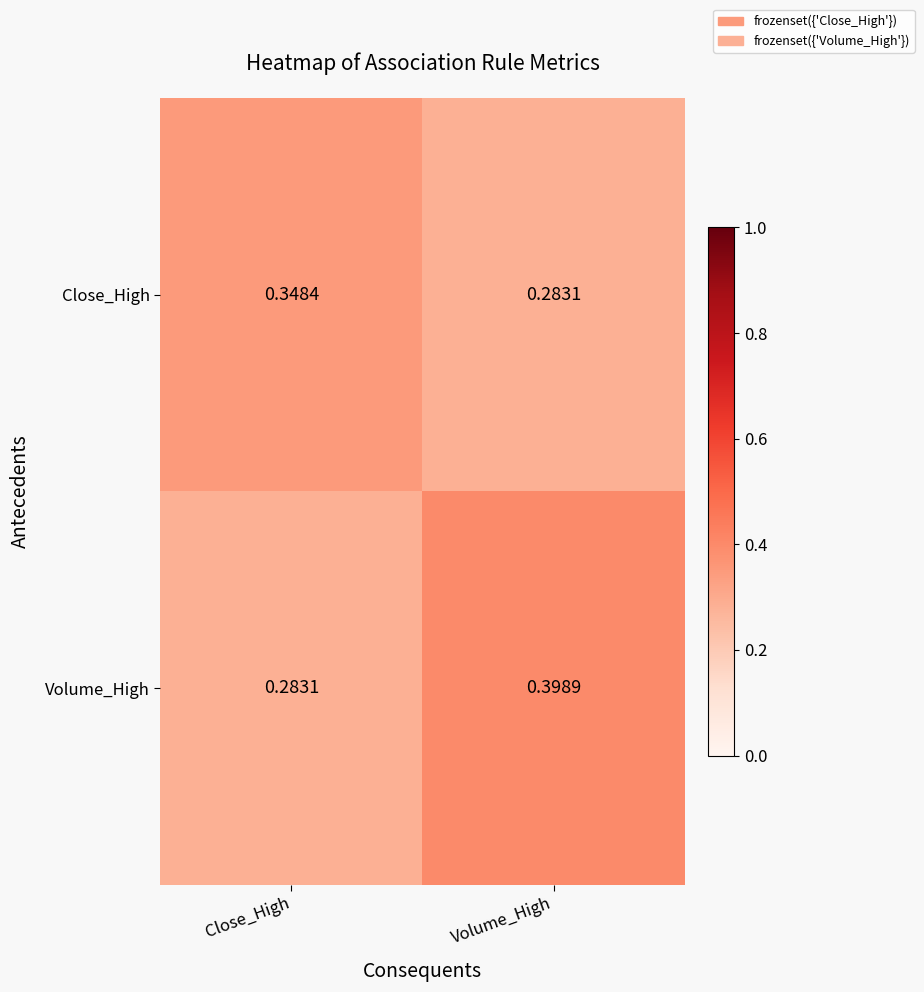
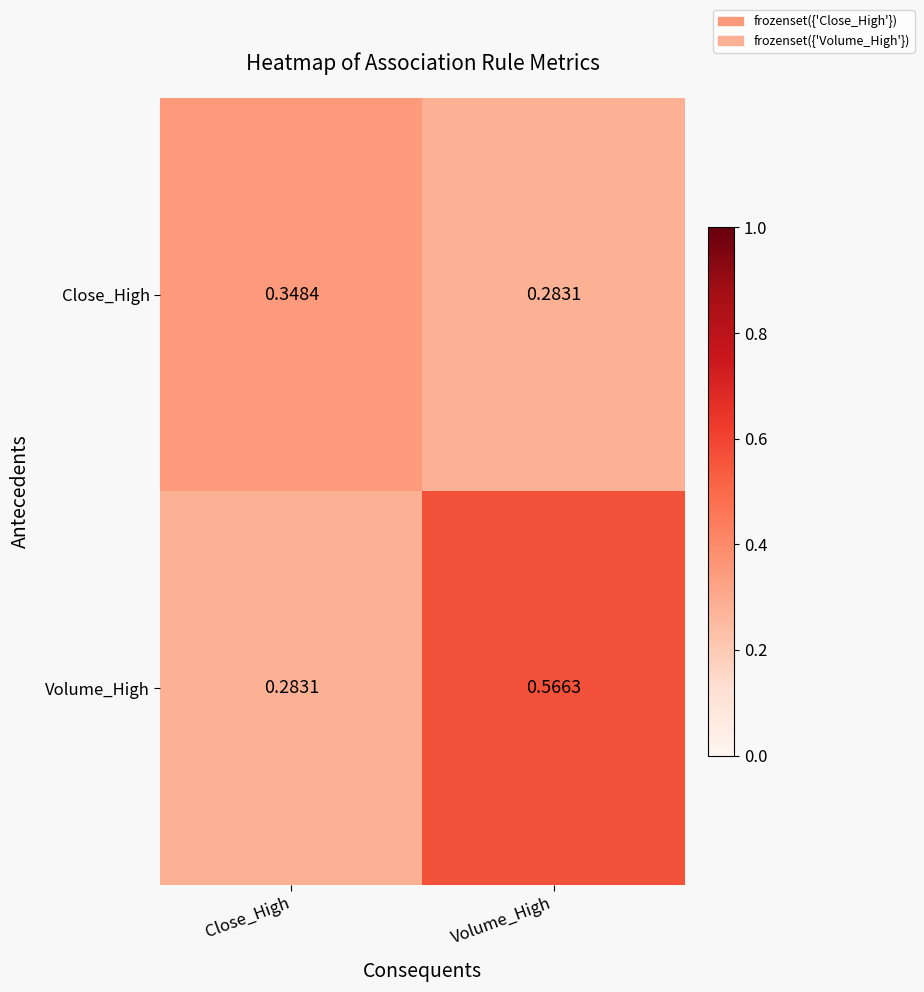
Volume_High, Volume_High: 0.3989 -> 0.5663
